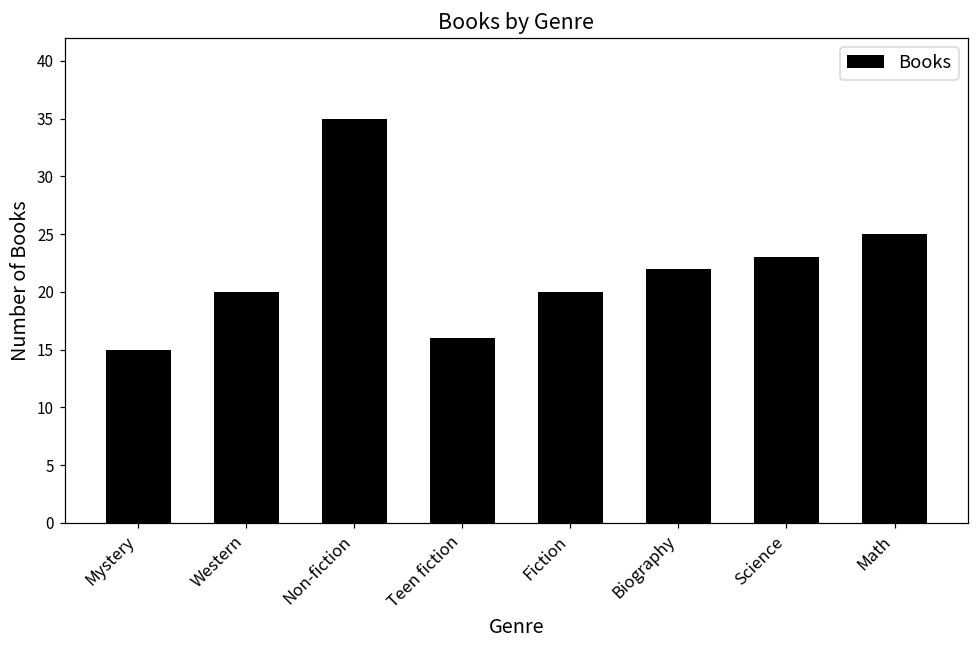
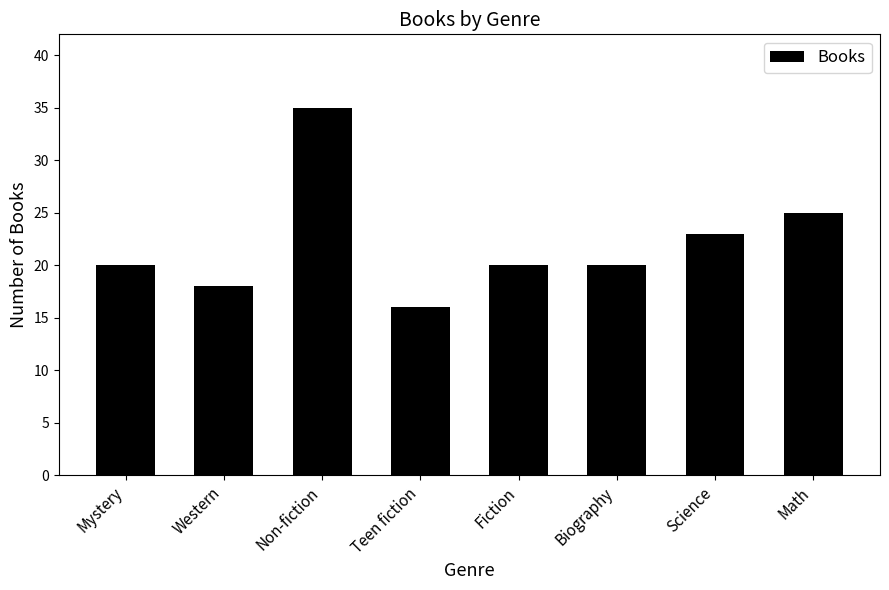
Mystery: 15 -> 20
Western: 20 -> 18
Biography: 22 -> 20
